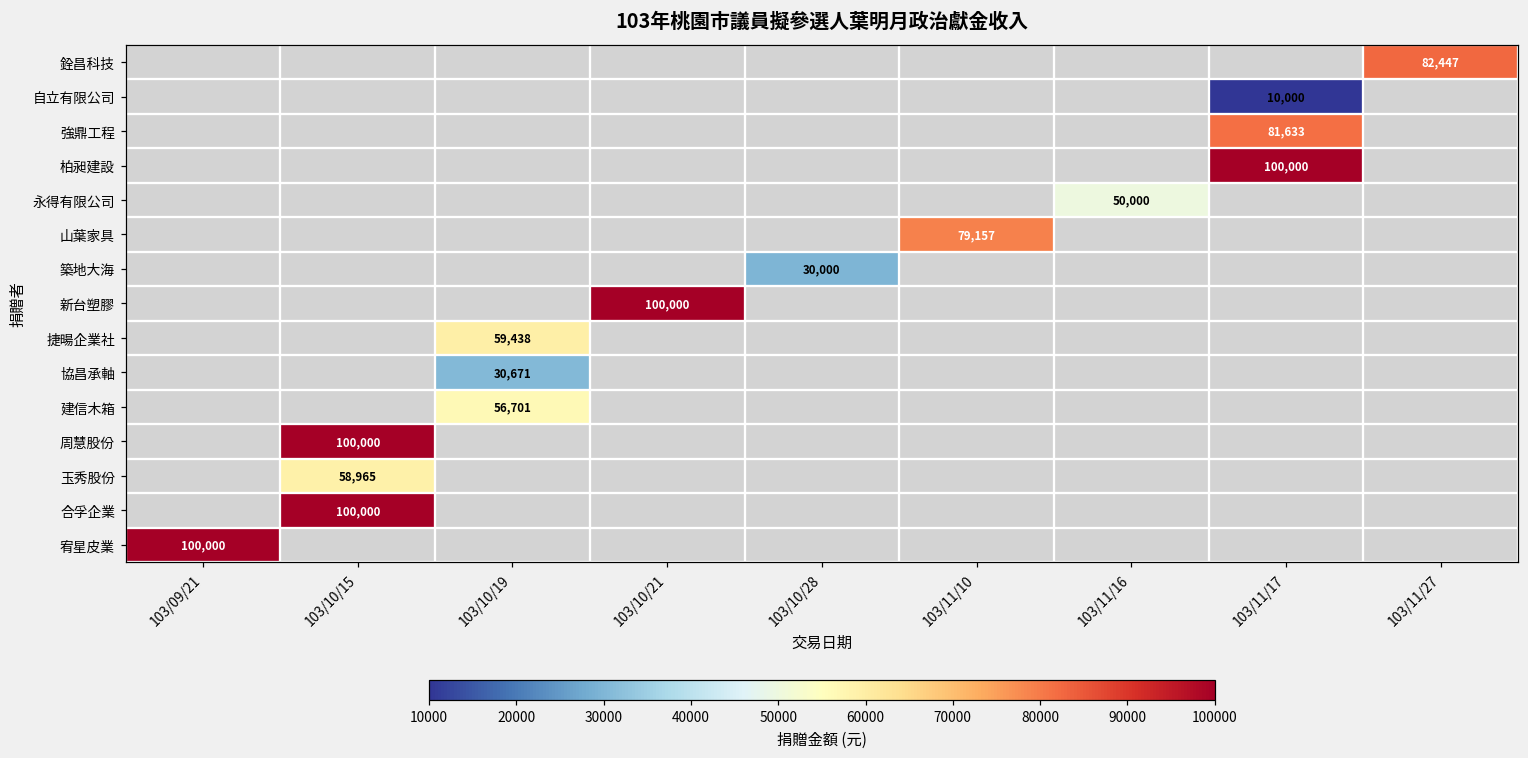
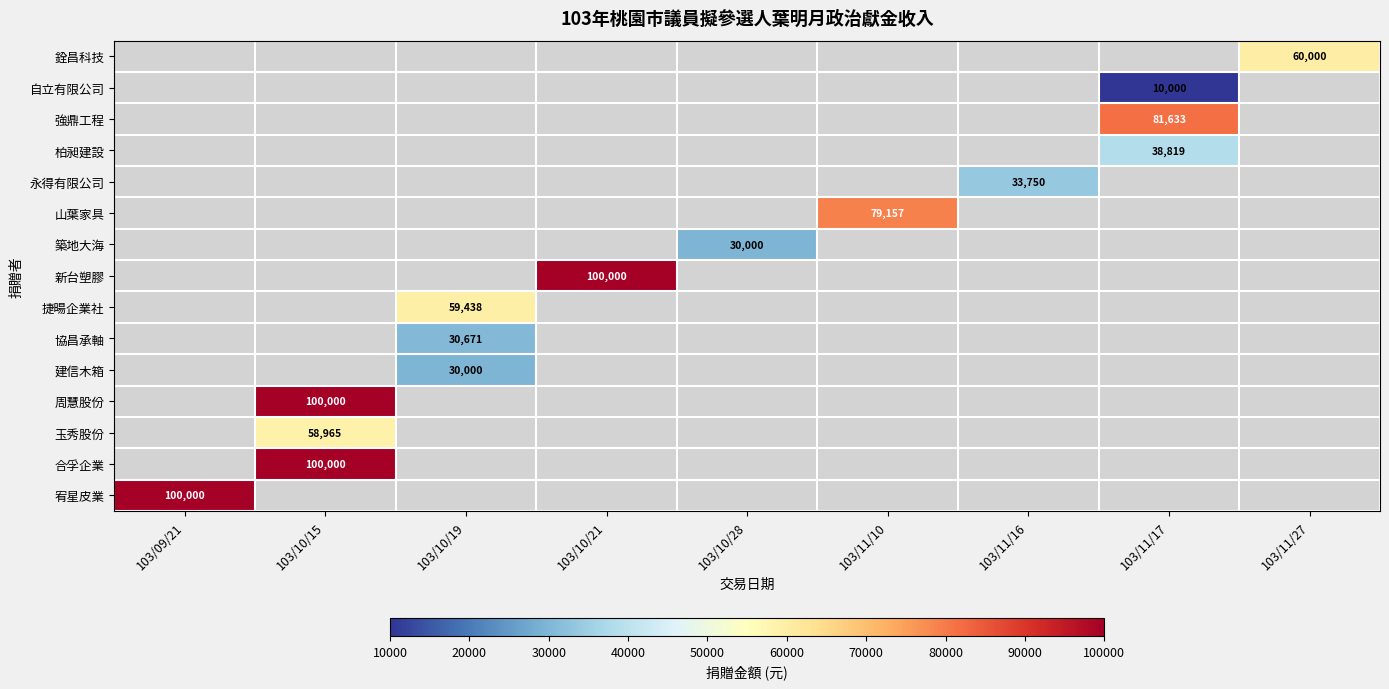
銓昌科技, 103/11/27: 82,447 -> 60,000
柏昶建設, 103/11/17: 100,000 -> 38,819
永得有限公司, 103/11/16: 50,000 -> 33,750
建信木箱, 103/10/19: 56,701 -> 30,000
